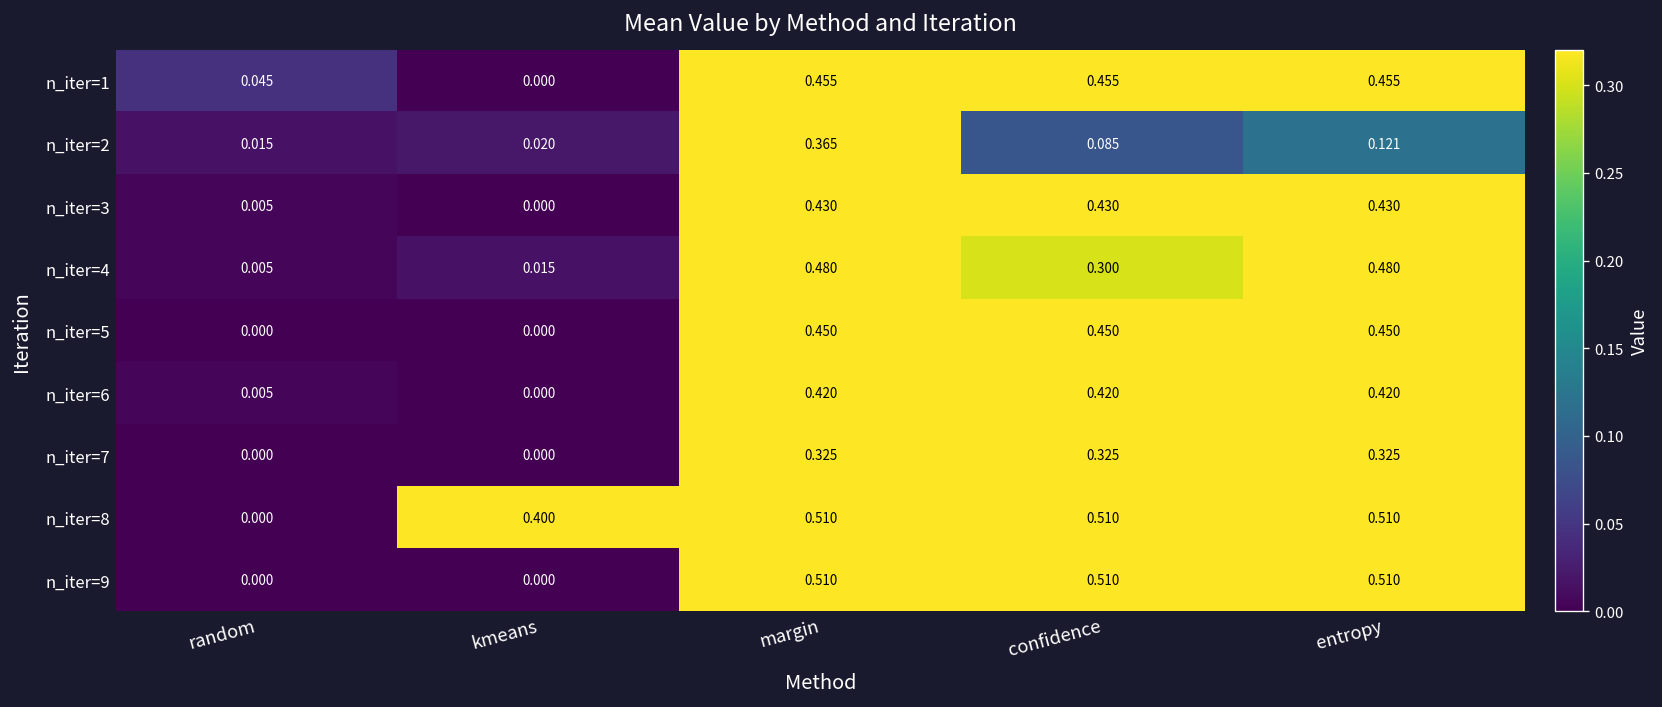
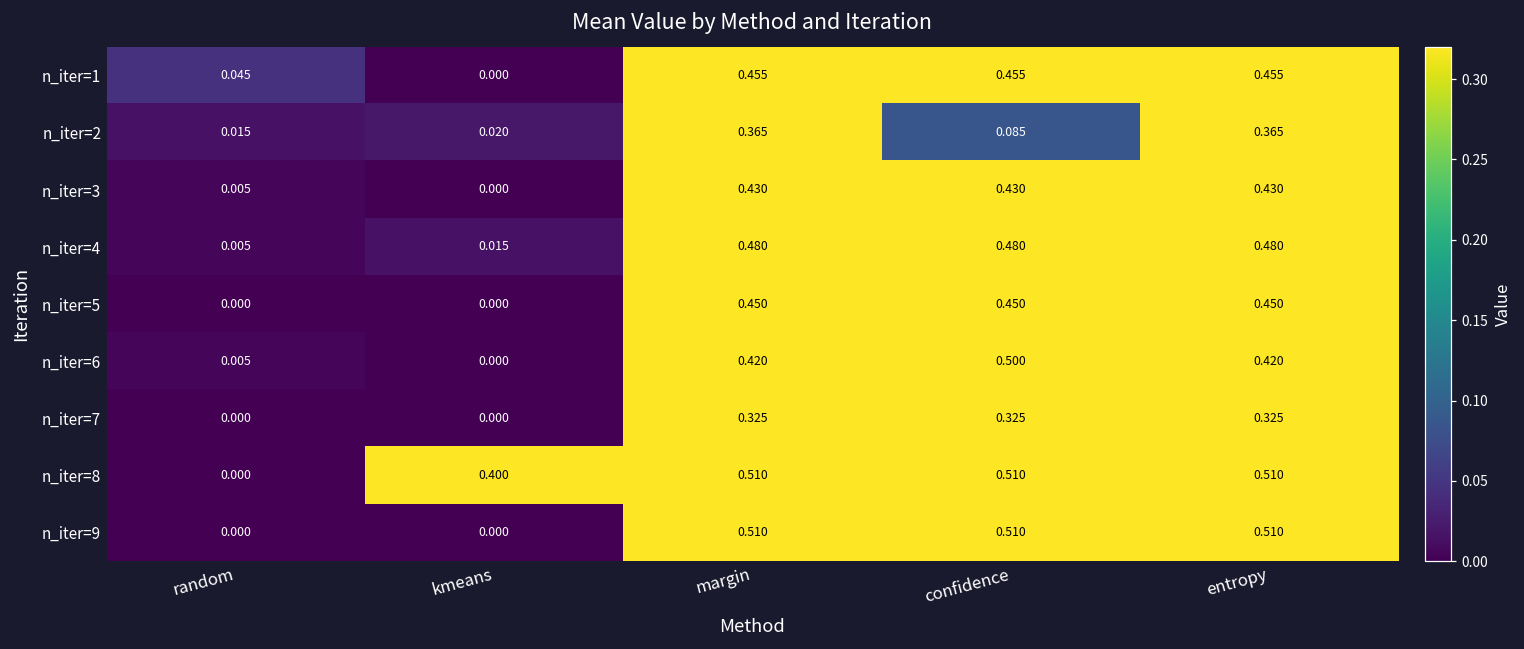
n_iter=2, entropy: 0.121 -> 0.365
n_iter=4, confidence: 0.300 -> 0.480
n_iter=6, confidence: 0.420 -> 0.500
